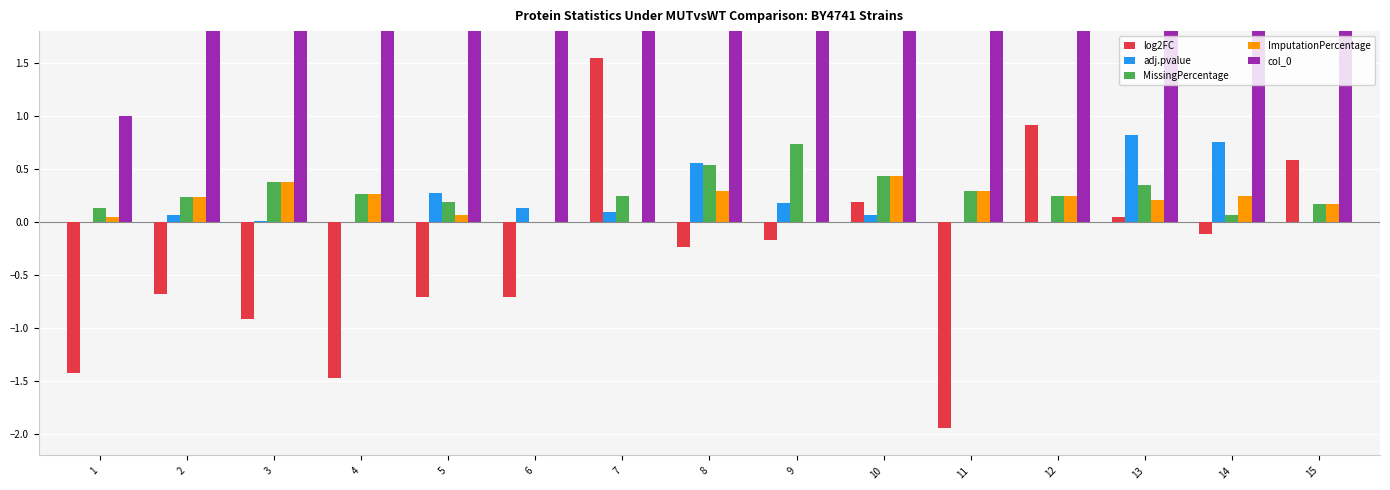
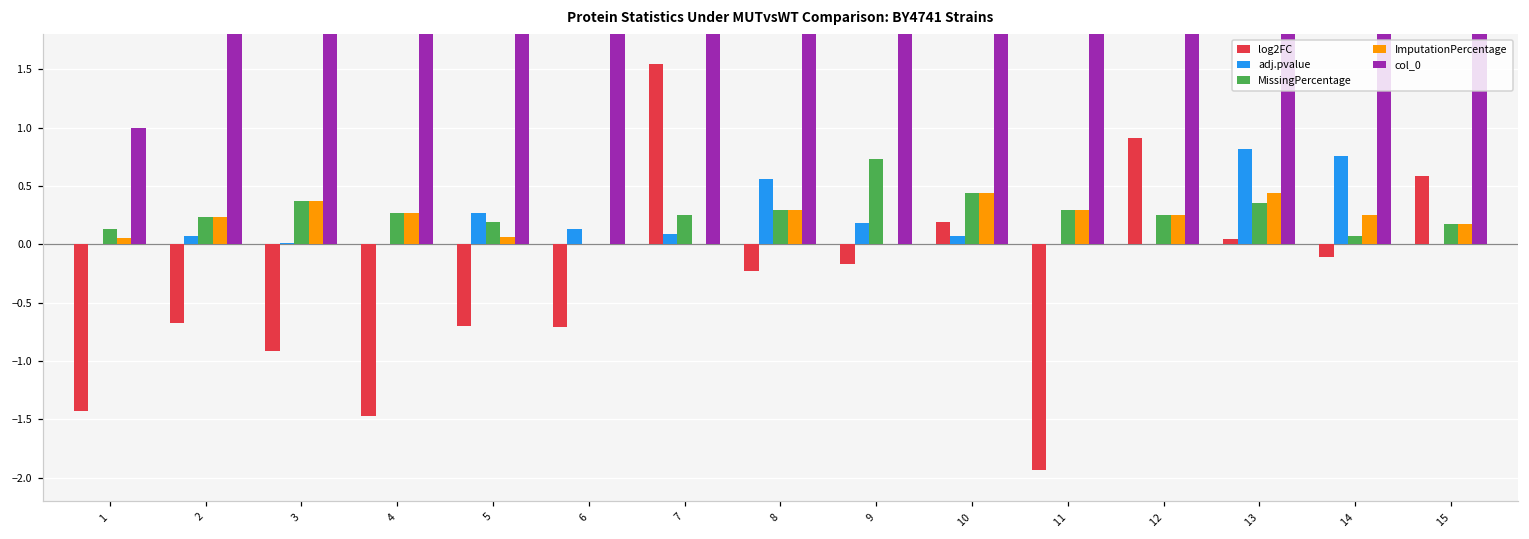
MissingPercentage, 8: 0.54 -> 0.29
ImputationPercentage, 13: 0.21 -> 0.44
